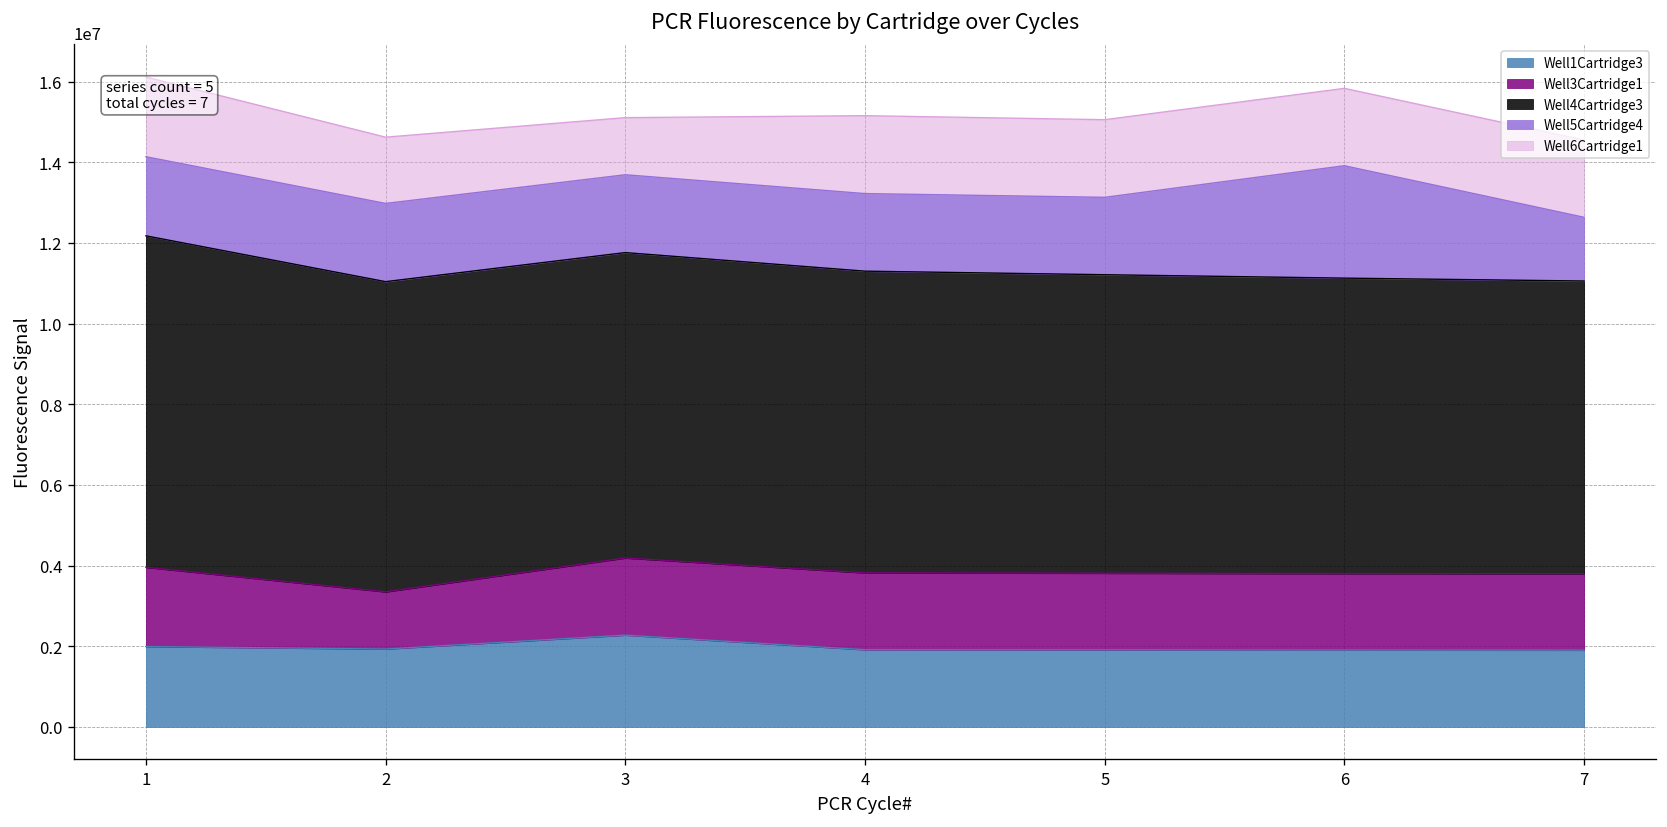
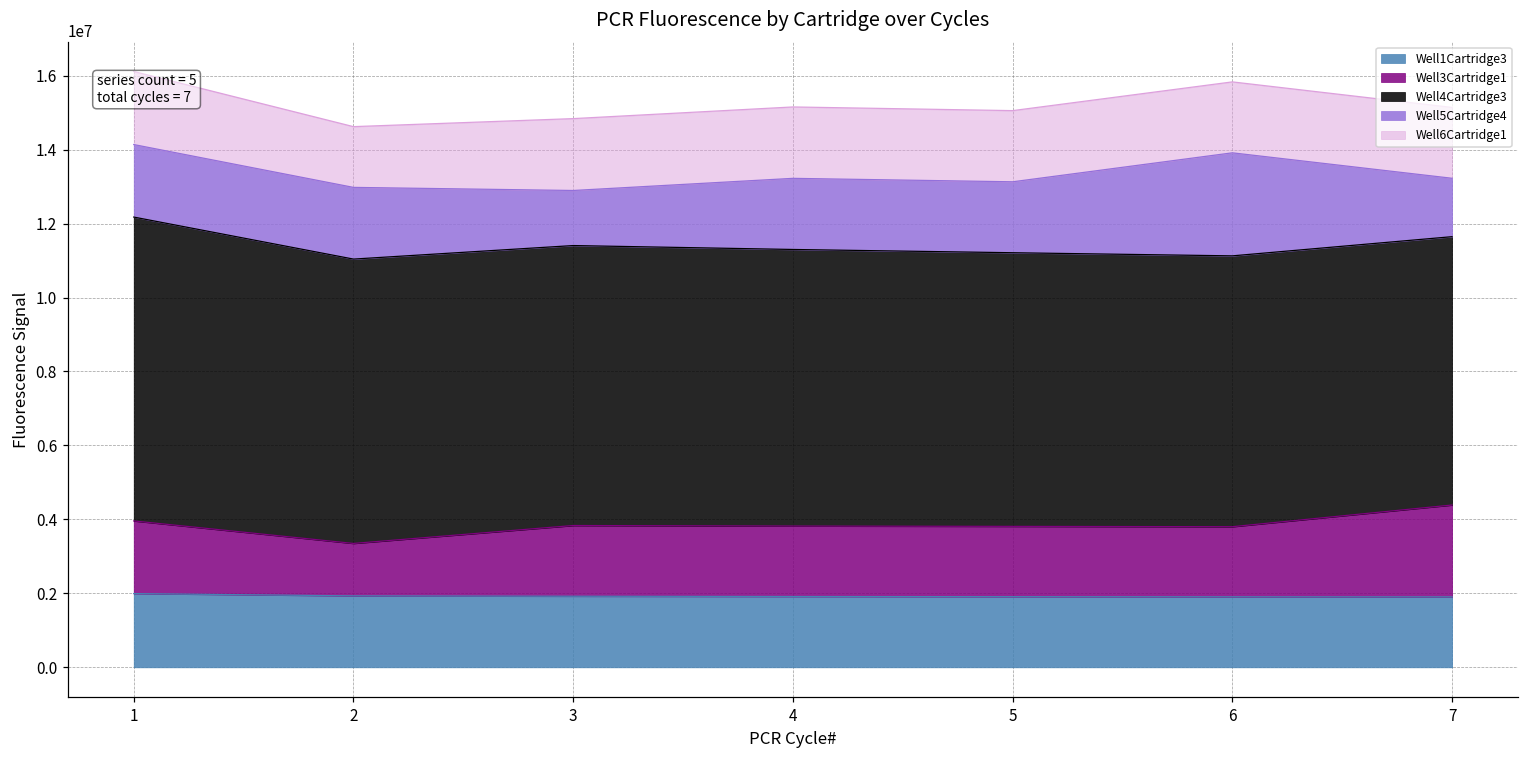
Well1Cartridge3, 3: 2300000 -> 1900000
Well5Cartridge4, 3: 1900000 -> 1500000
Well6Cartridge1, 3: 1400000 -> 1900000
Well3Cartridge1, 7: 1900000 -> 2500000
